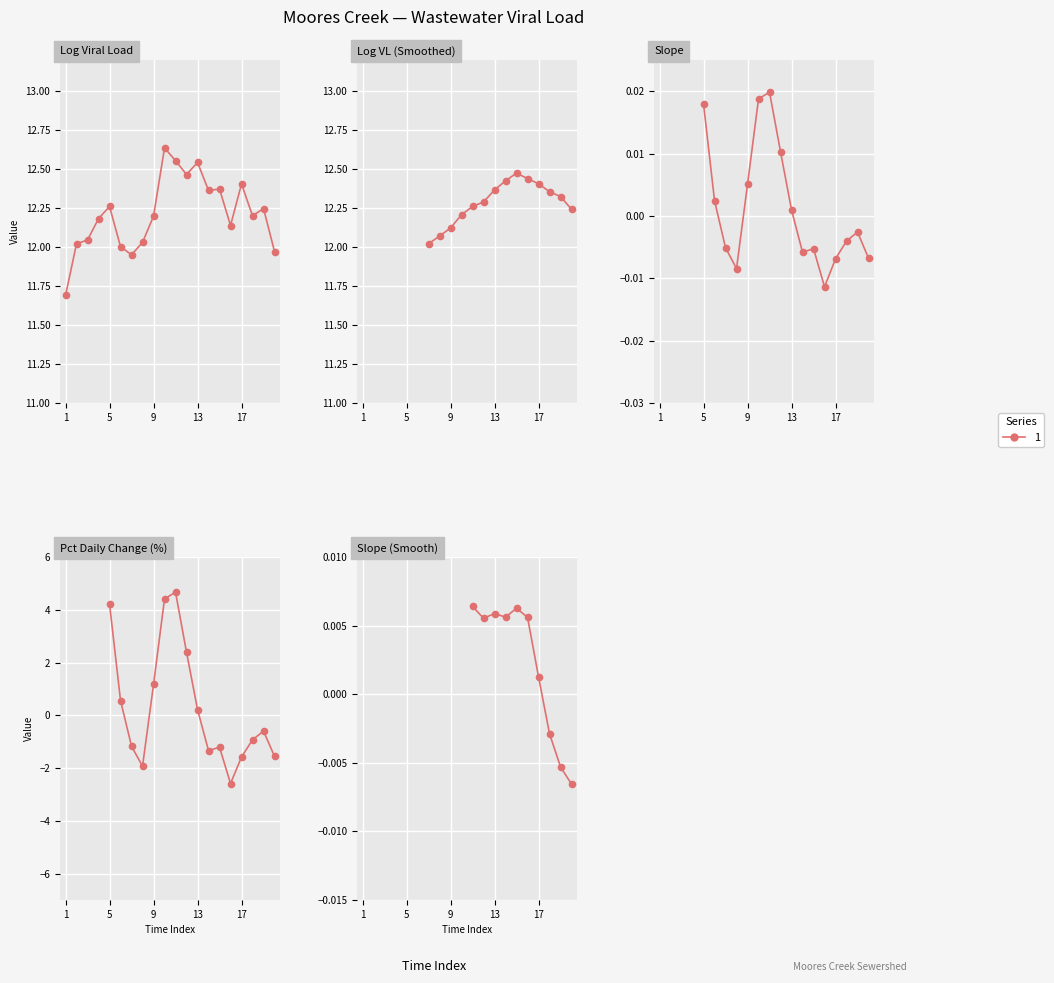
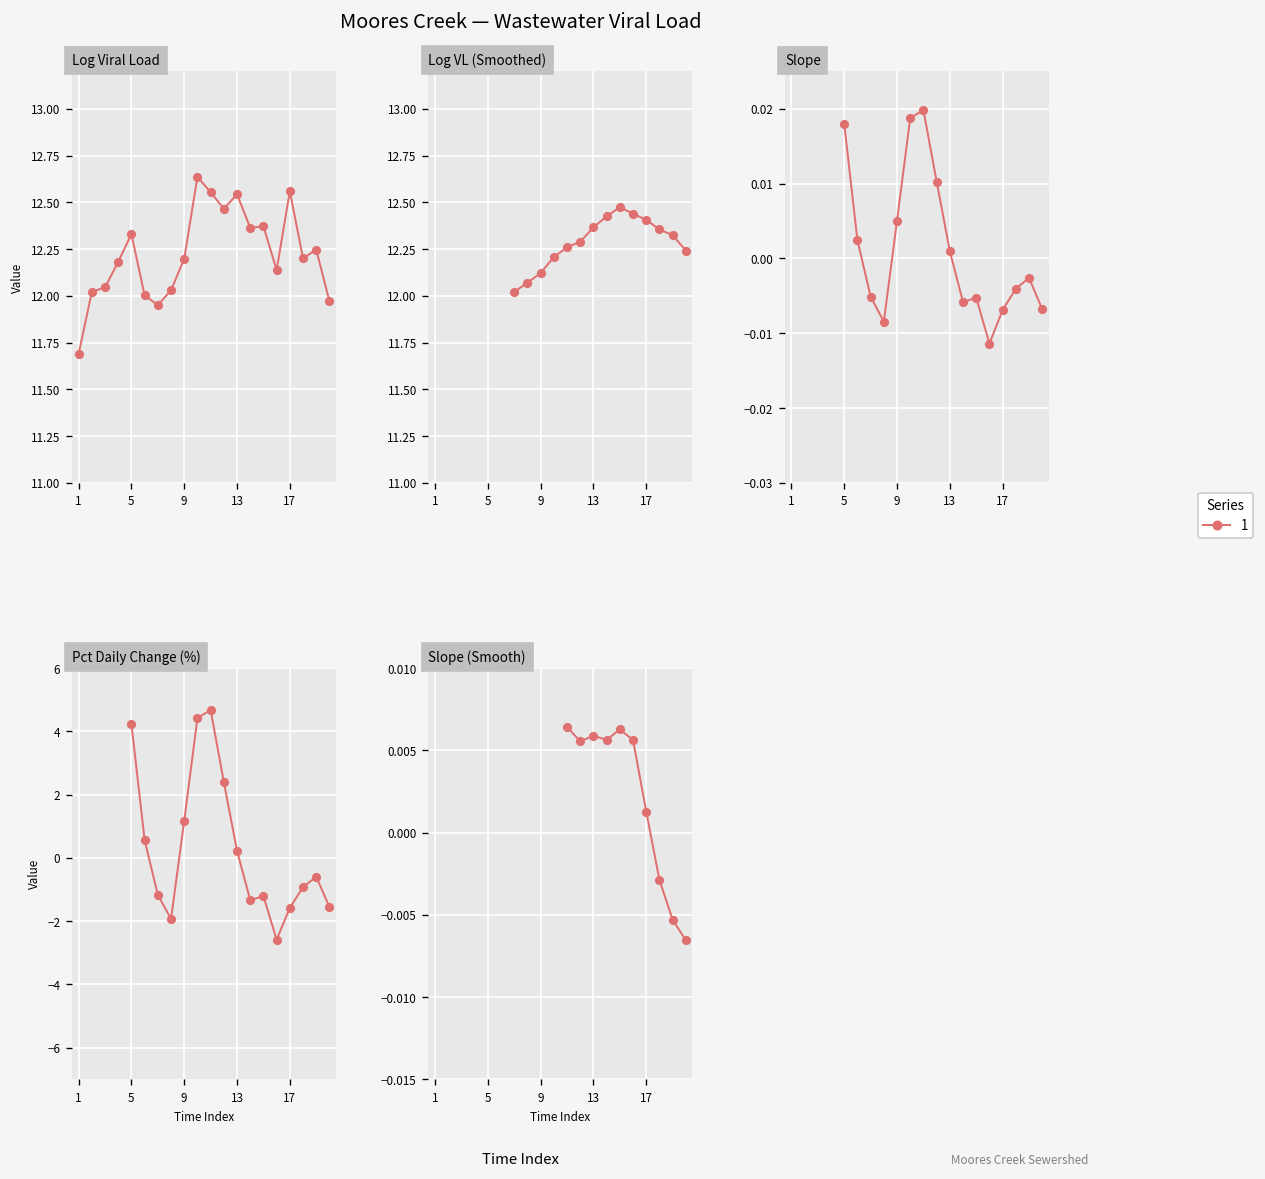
Log Viral Load, 5: 12.26 -> 12.33
Log Viral Load, 17: 12.41 -> 12.56
